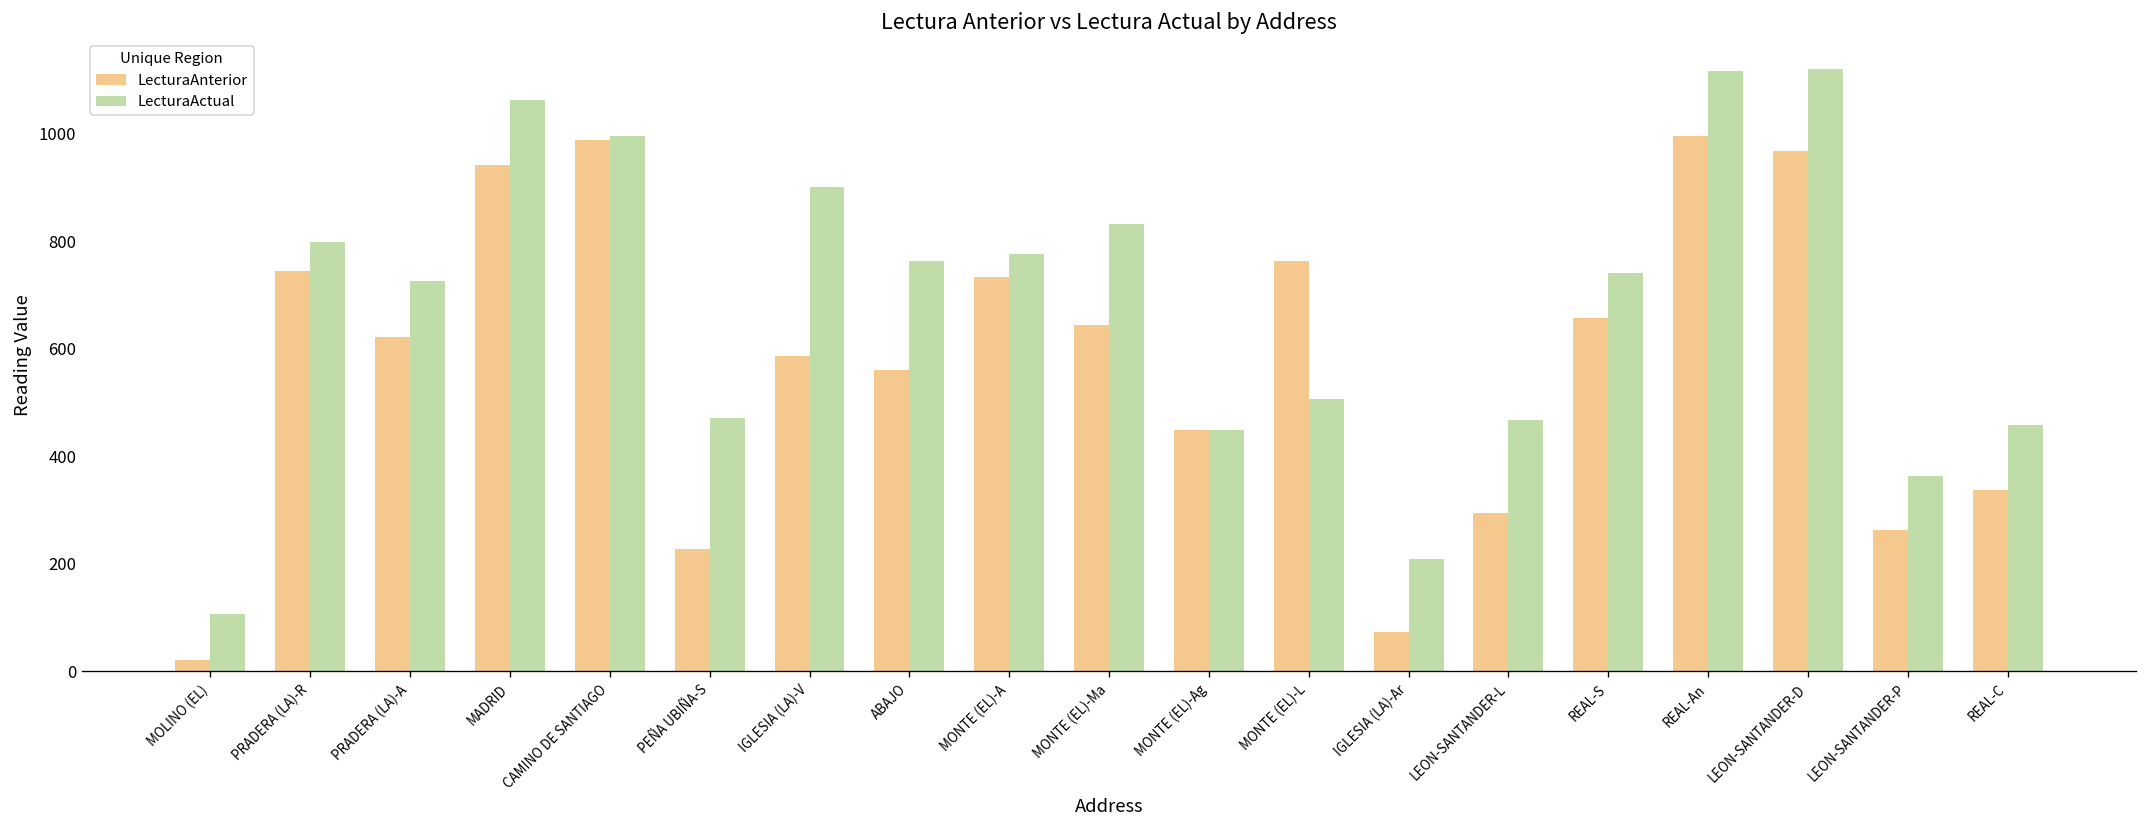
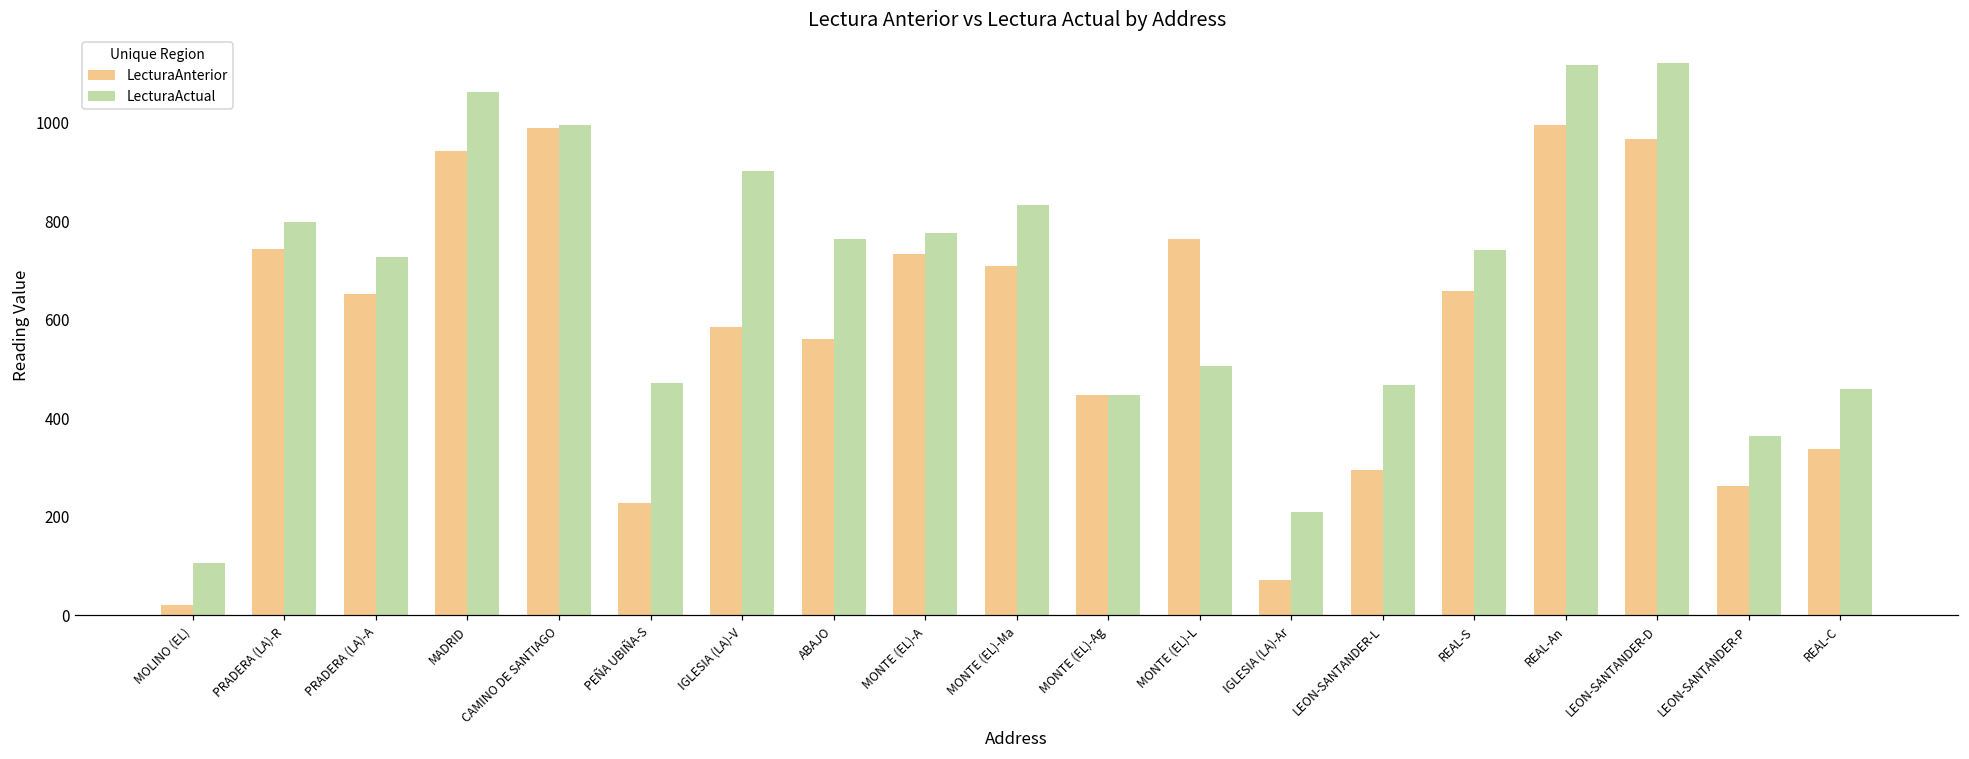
LecturaAnterior, PRADERA (LA)-A: 620 -> 650
LecturaAnterior, MONTE (EL)-Ma: 650 -> 710
